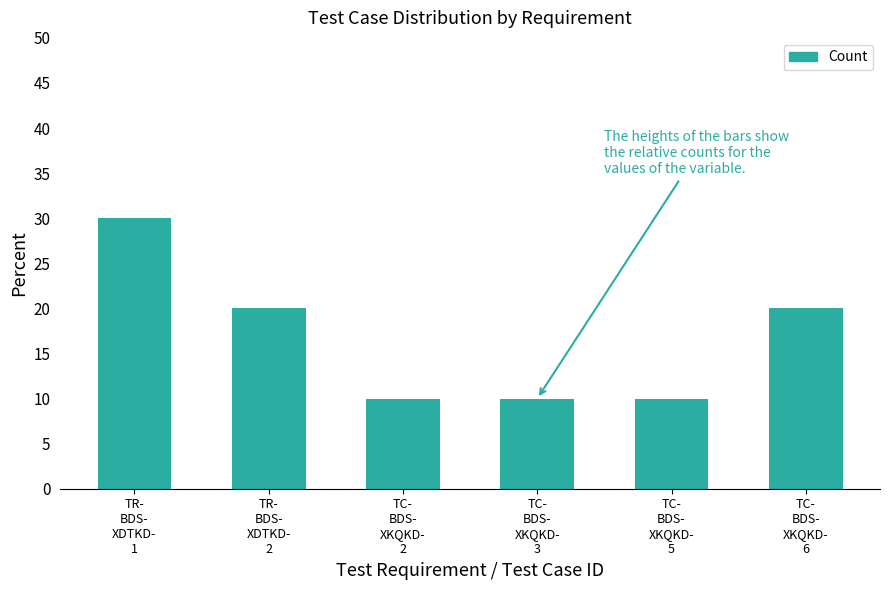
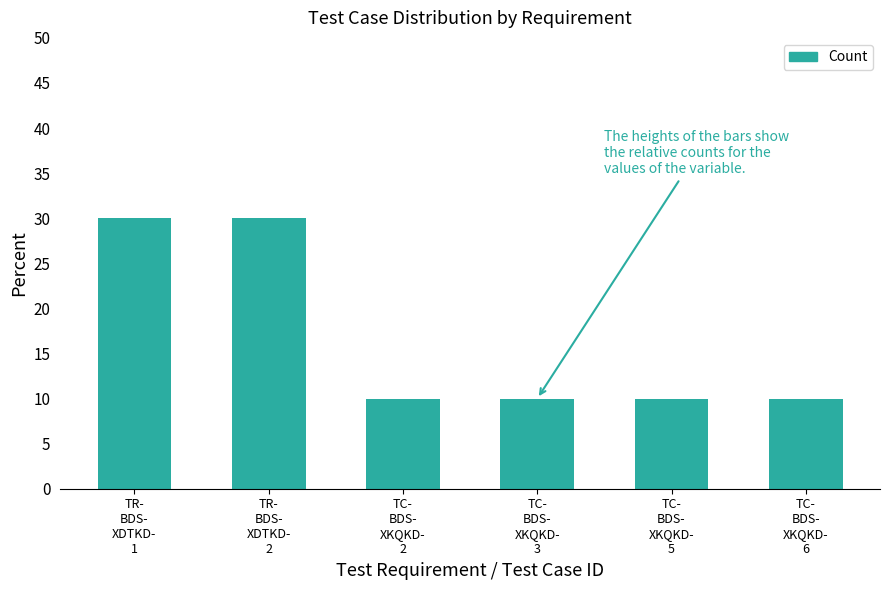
TR- BDS- XDTKD- 2: 20 -> 30
TC- BDS- XKQKD- 6: 20 -> 10
